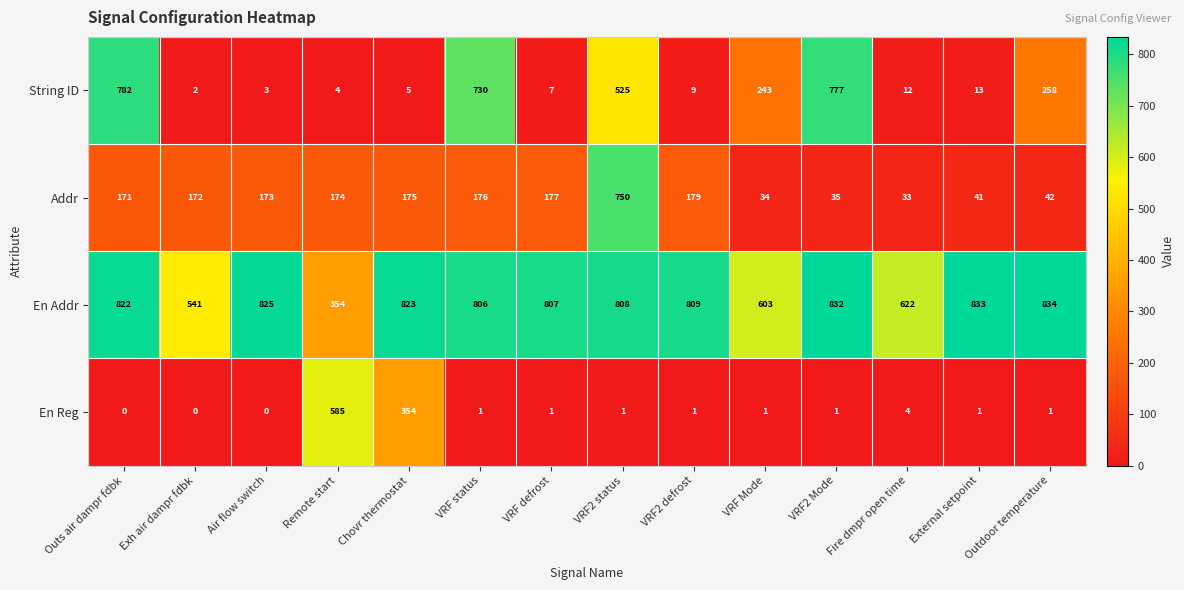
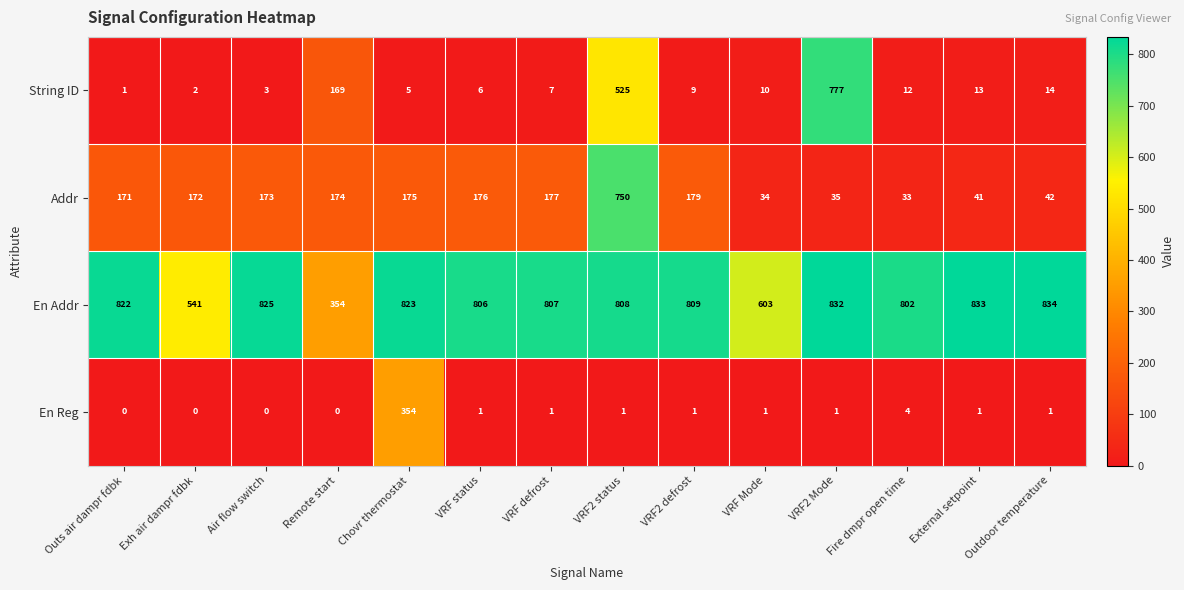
String ID, Outs air dampr fdbk: 782 -> 1
String ID, Remote start: 4 -> 169
String ID, VRF status: 730 -> 6
String ID, VRF Mode: 243 -> 10
String ID, Outdoor temperature: 258 -> 14
En Addr, Fire dmpr open time: 622 -> 802
En Reg, Remote start: 585 -> 0
